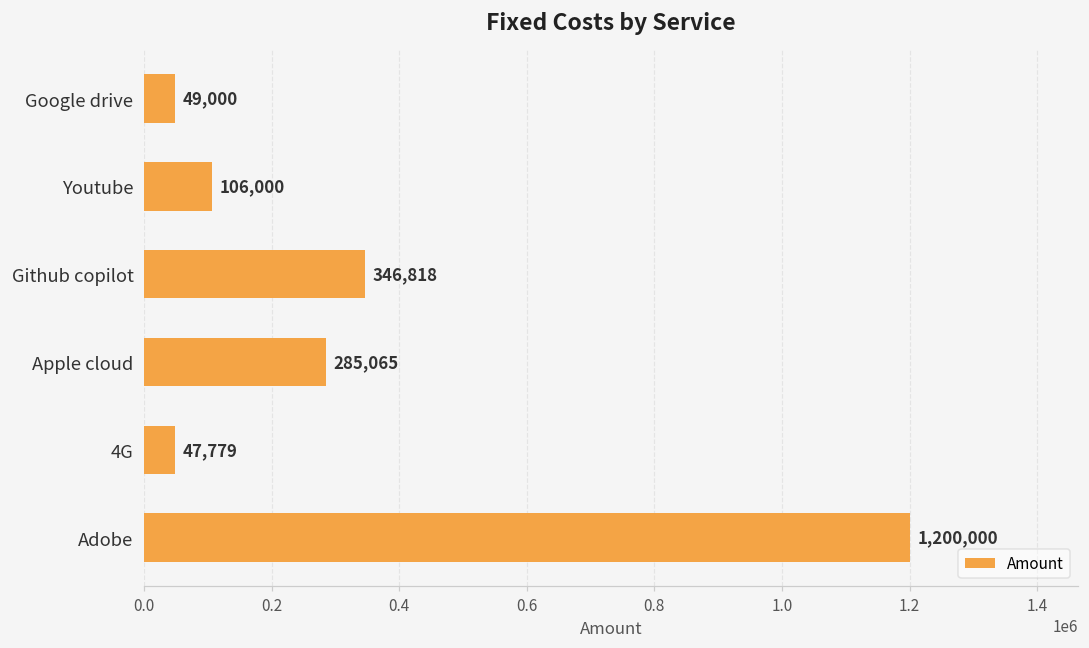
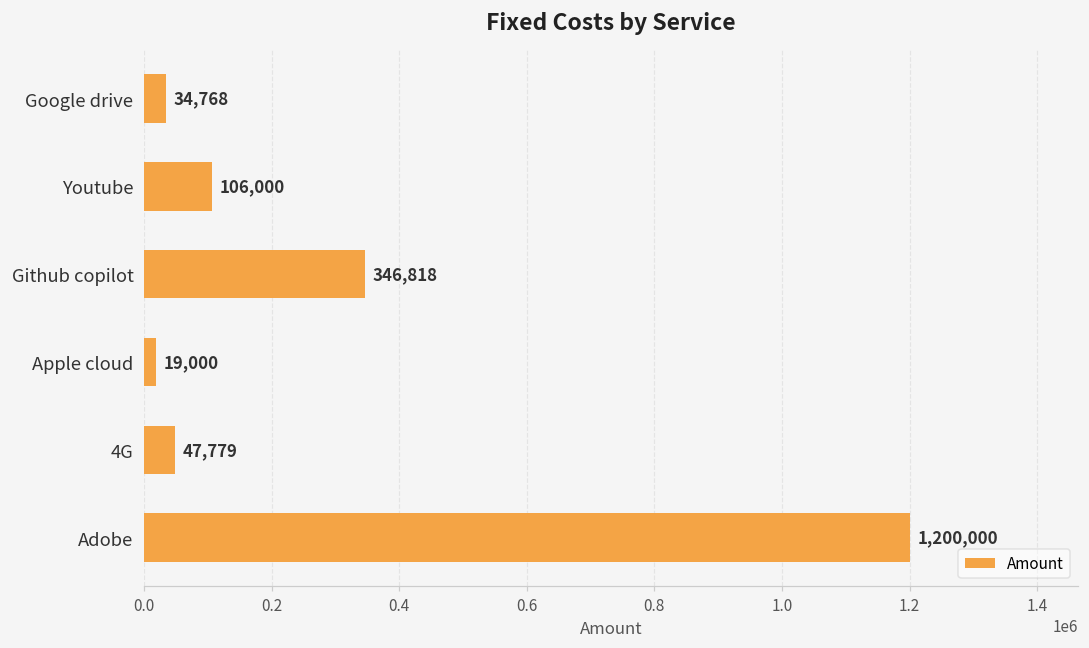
Google drive: 49,000 -> 34,768
Apple cloud: 285,065 -> 19,000
